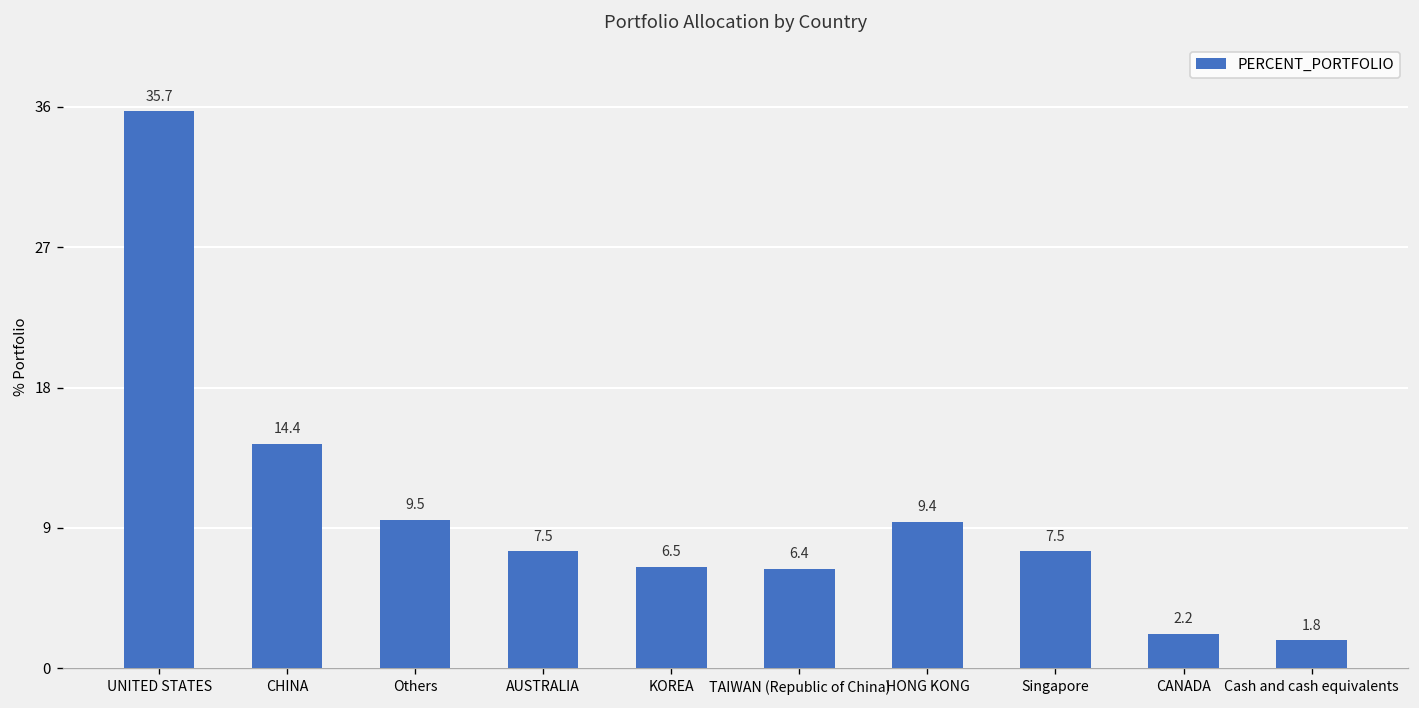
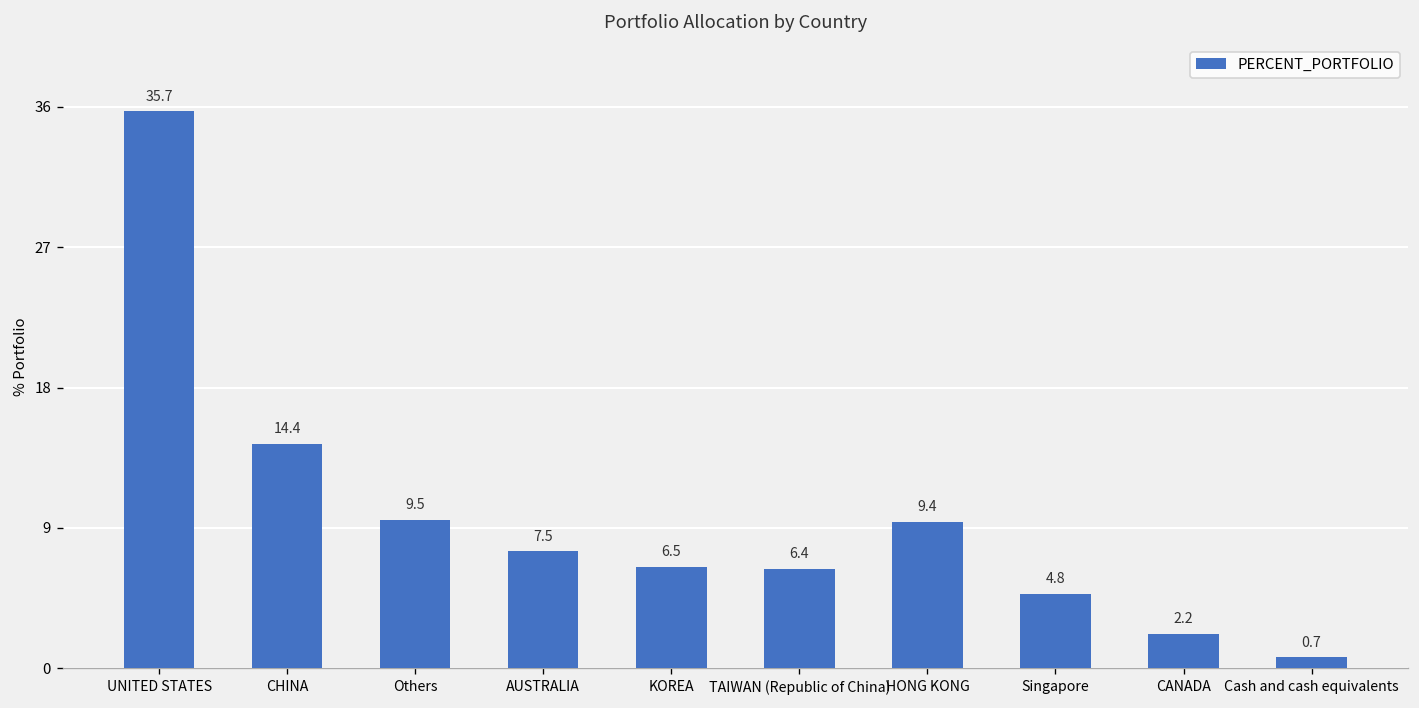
Singapore: 7.5 -> 4.8
Cash and cash equivalents: 1.8 -> 0.7
